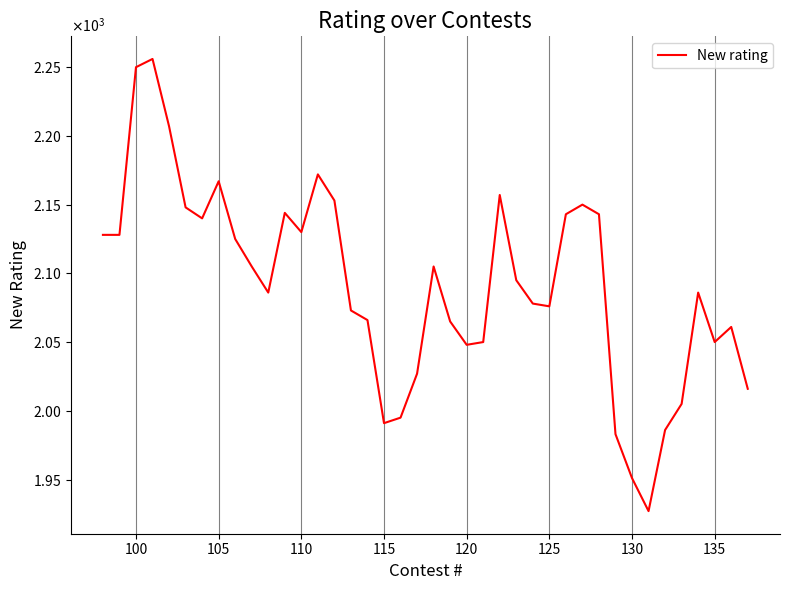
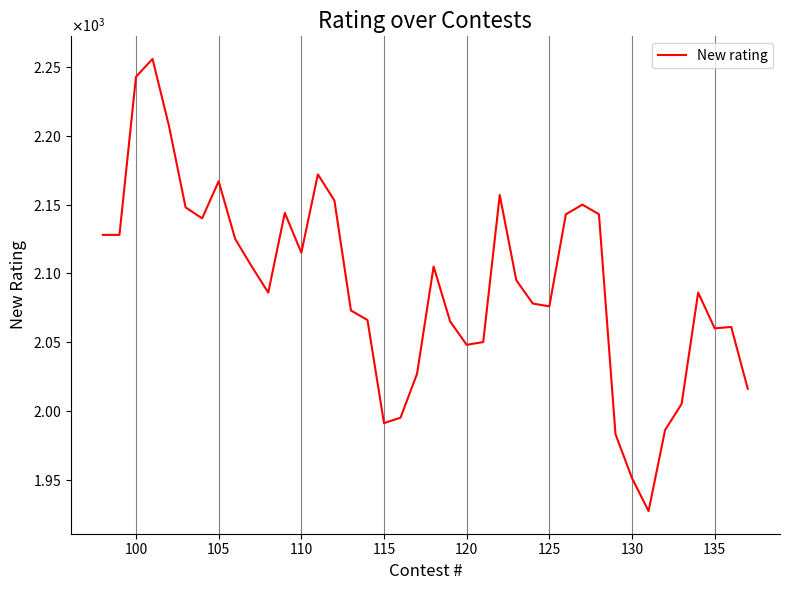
100: 2250 -> 2243
110: 2130 -> 2115
135: 2050 -> 2060
